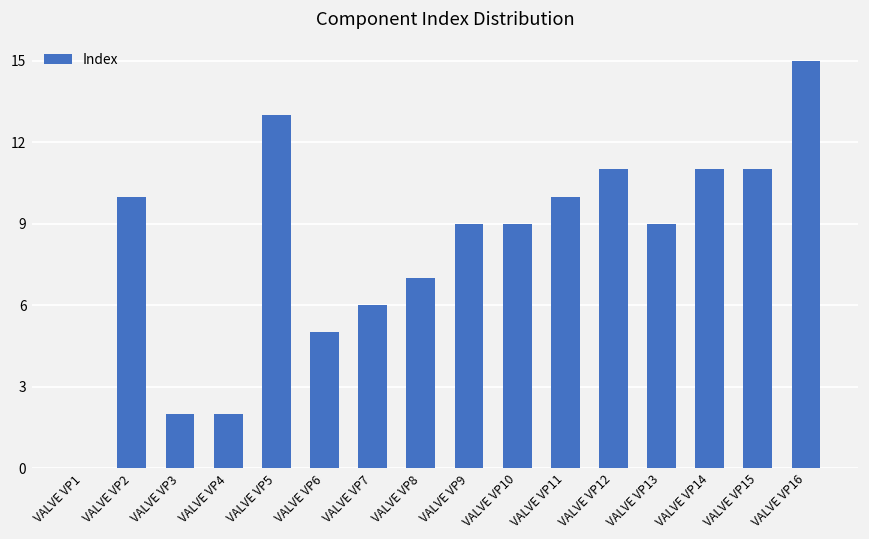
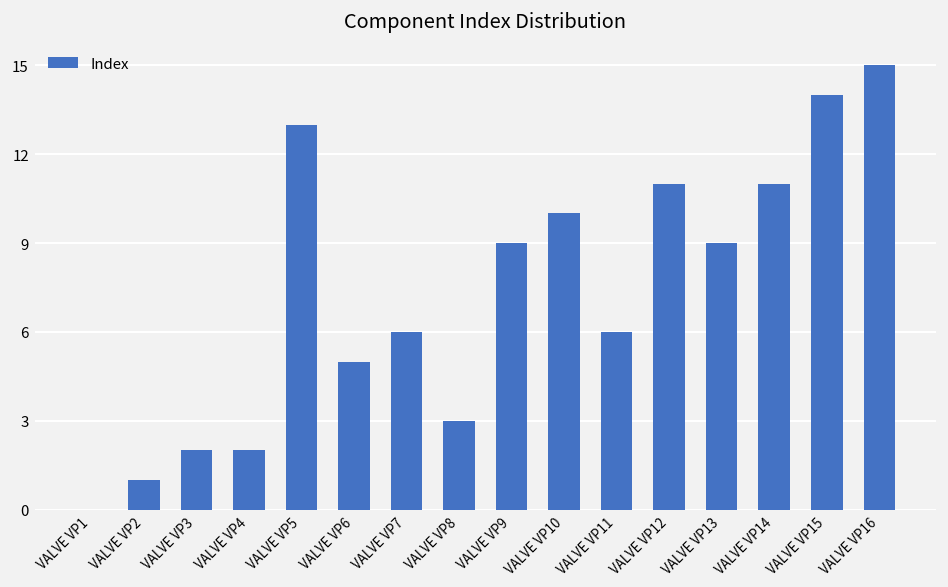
VALVE VP2: 10 -> 1
VALVE VP8: 7 -> 3
VALVE VP10: 9 -> 10
VALVE VP11: 10 -> 6
VALVE VP15: 11 -> 14
